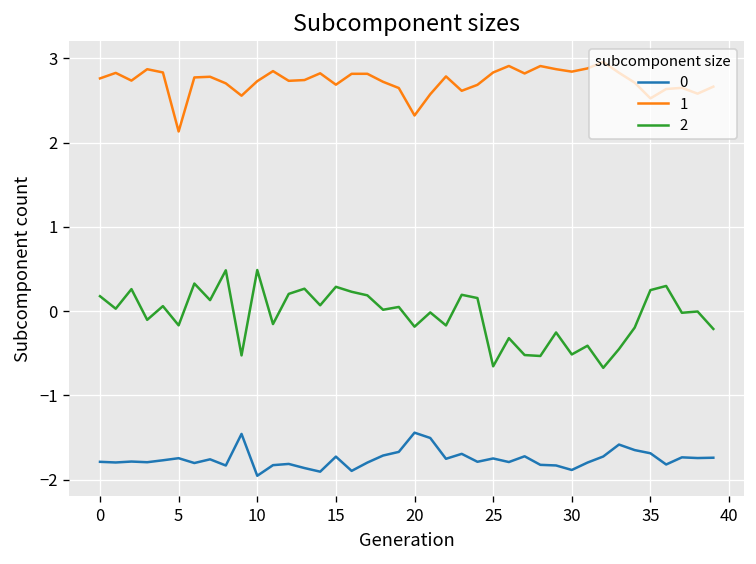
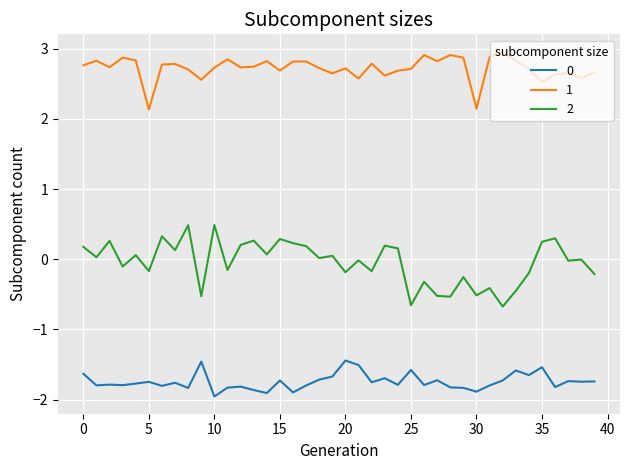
0, 0: -1.8 -> -1.6
1, 20: 2.3 -> 2.7
0, 25: -1.7 -> -1.6
1, 25: 2.8 -> 2.7
1, 30: 2.8 -> 2.1
0, 35: -1.7 -> -1.5
